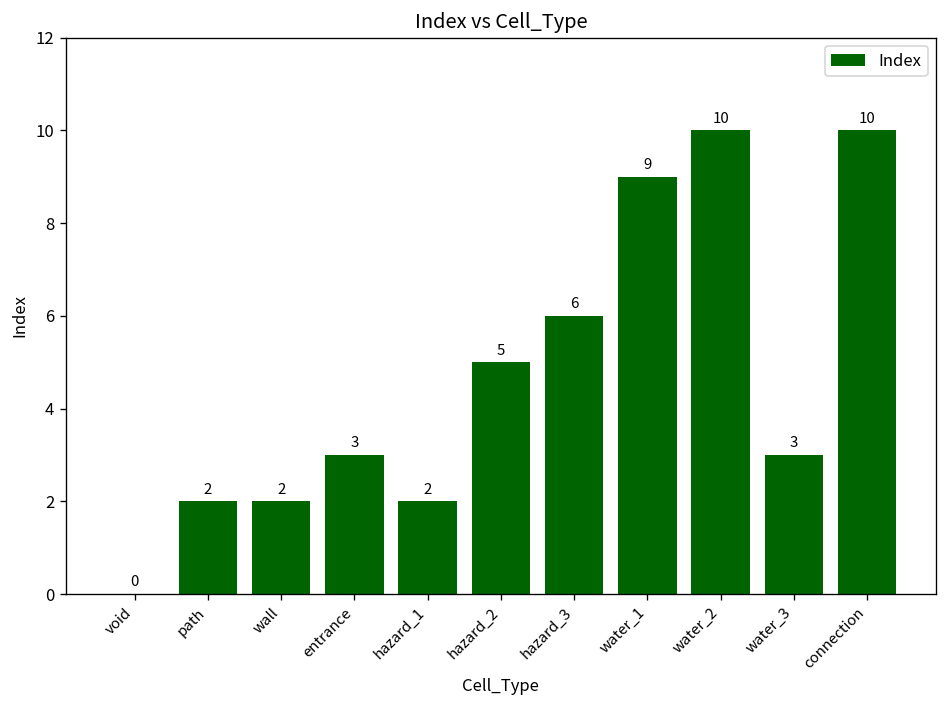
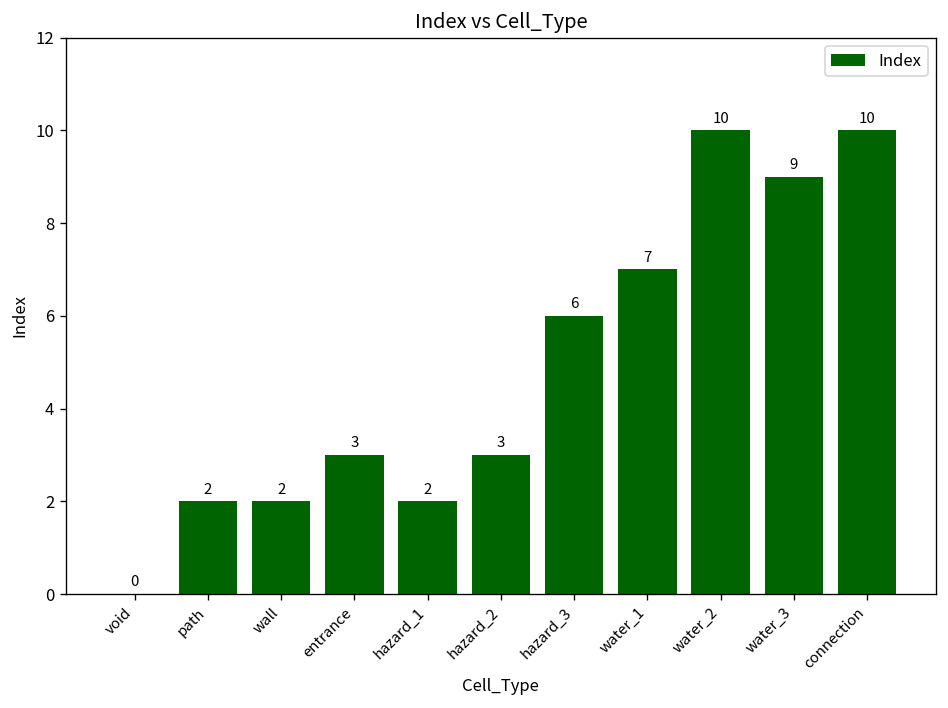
hazard_2: 5 -> 3
water_1: 9 -> 7
water_3: 3 -> 9
